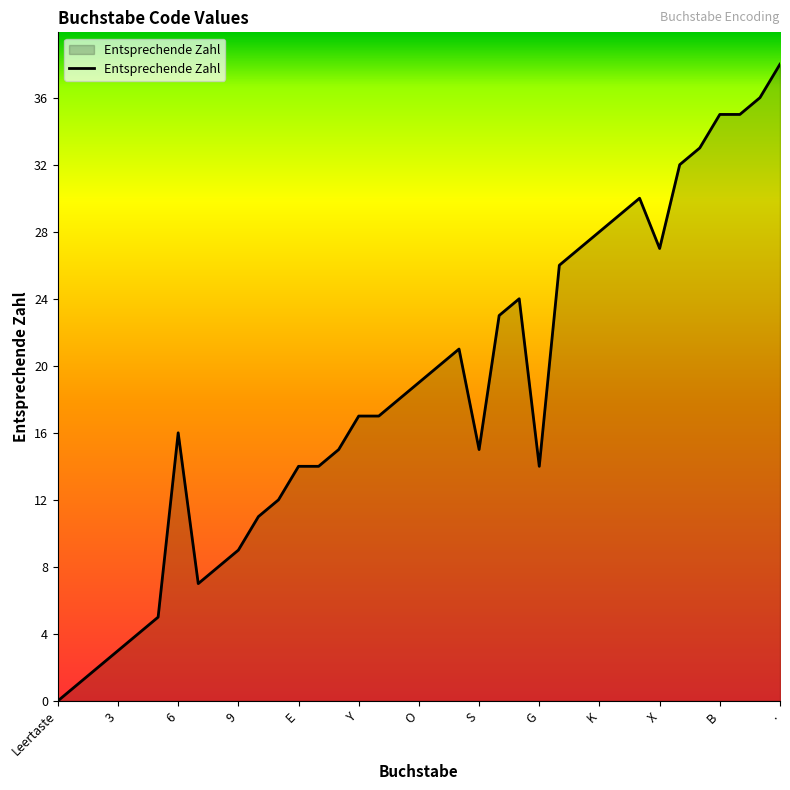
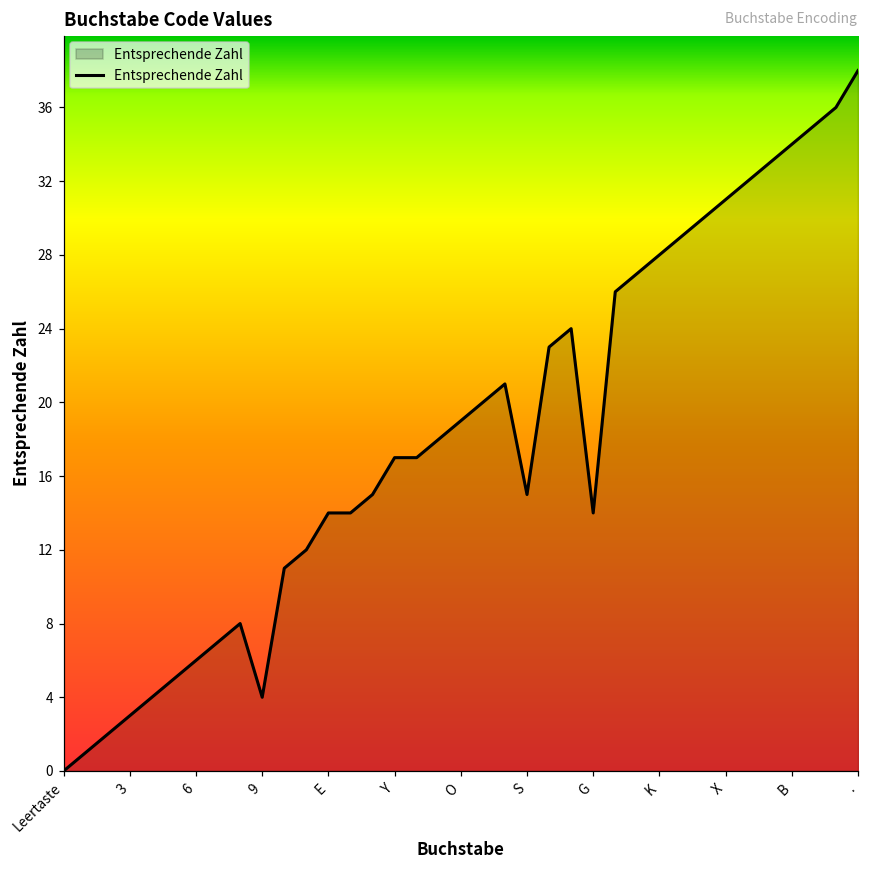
6: 16 -> 6
9: 9 -> 4
X: 27 -> 31
B: 35 -> 34
